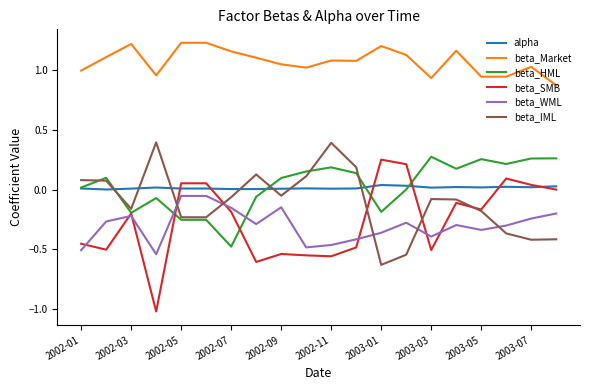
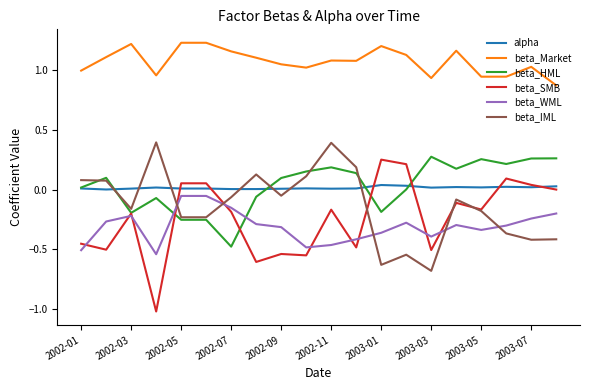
beta_WML, 2002-09: -0.15 -> -0.31
beta_SMB, 2002-11: -0.56 -> -0.17
beta_IML, 2003-03: -0.08 -> -0.68
